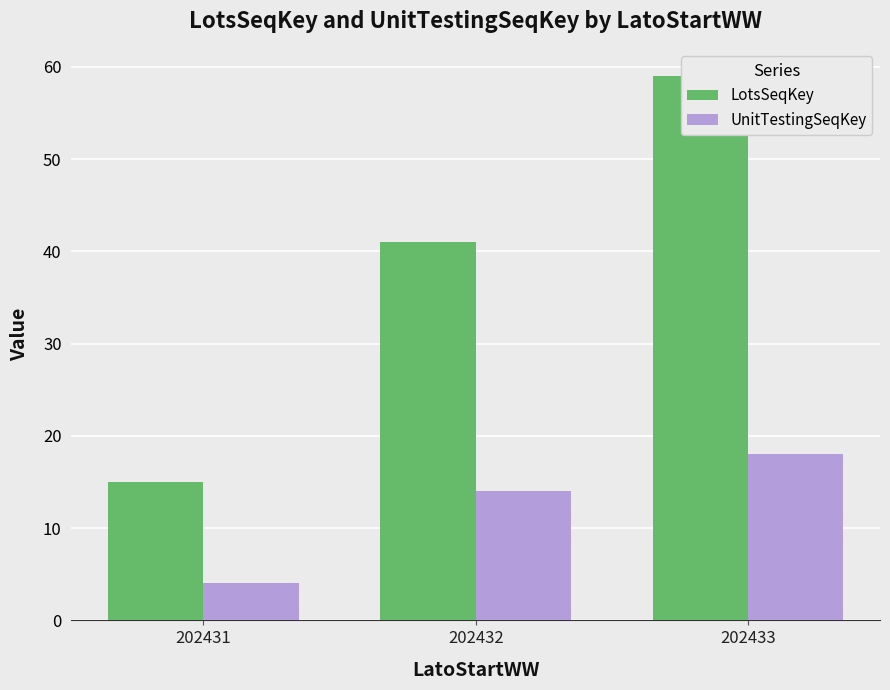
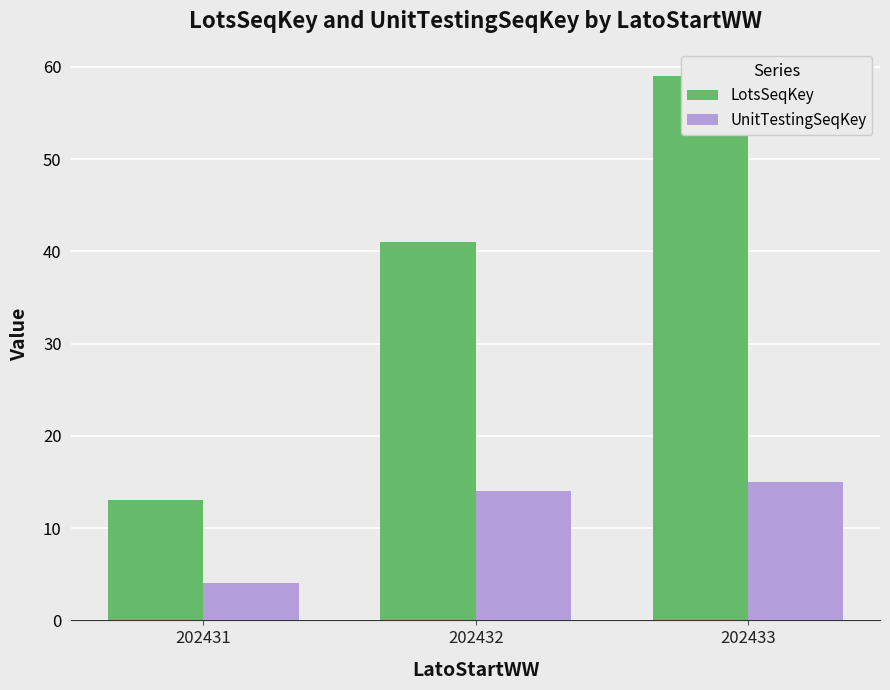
LotsSeqKey, 202431: 15 -> 13
UnitTestingSeqKey, 202433: 18 -> 15
